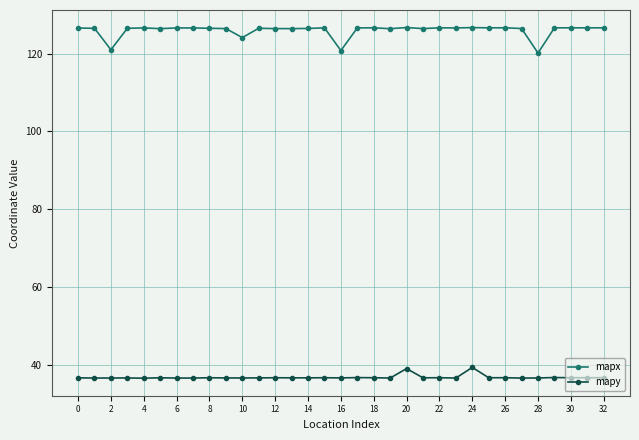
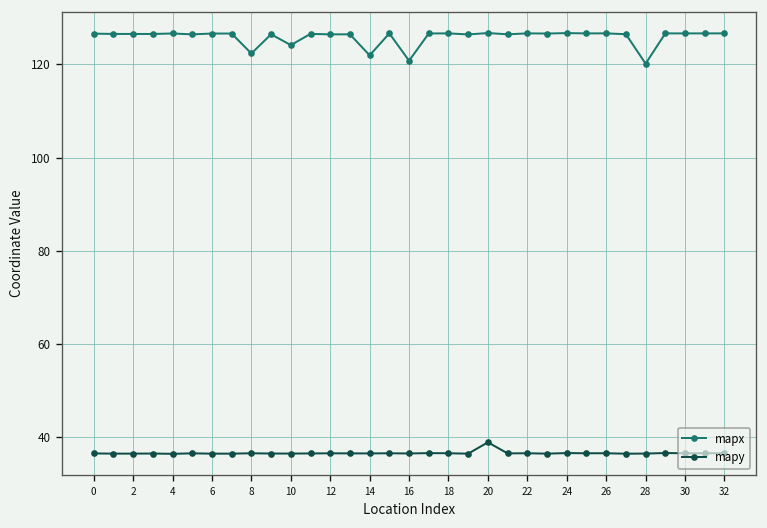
mapx, 2: 121 -> 127
mapx, 8: 127 -> 122
mapx, 14: 127 -> 122
mapy, 24: 39 -> 37
